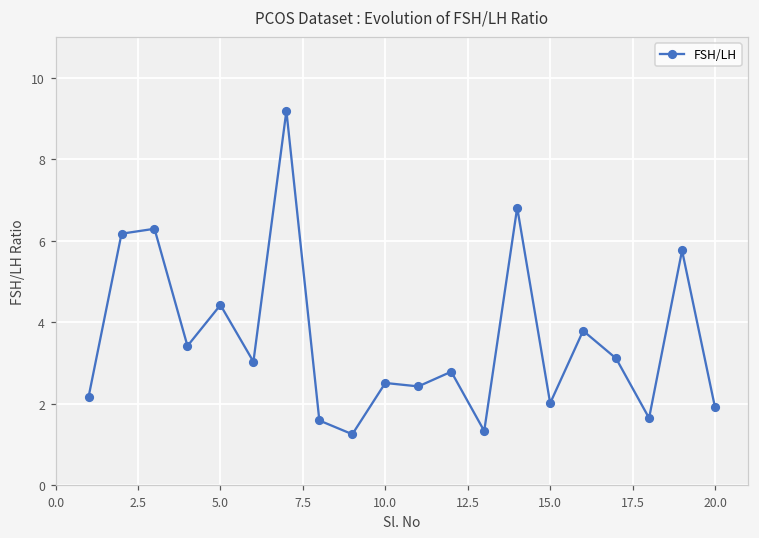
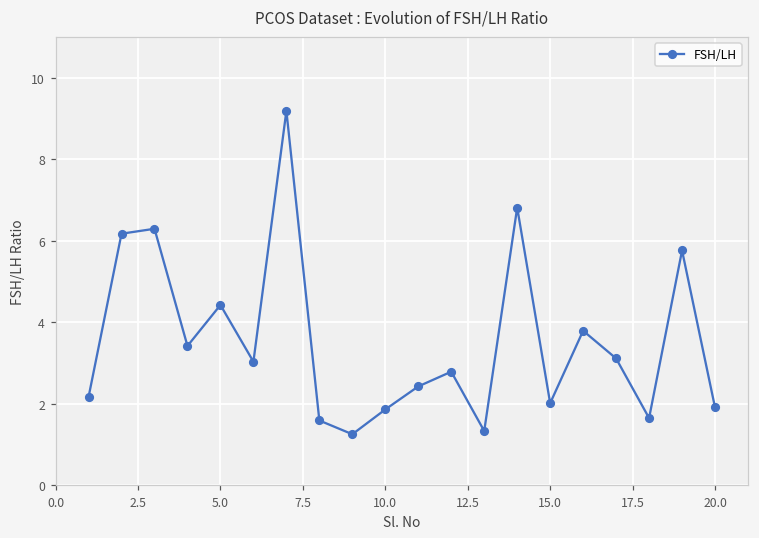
10.0: 2.5 -> 1.9
